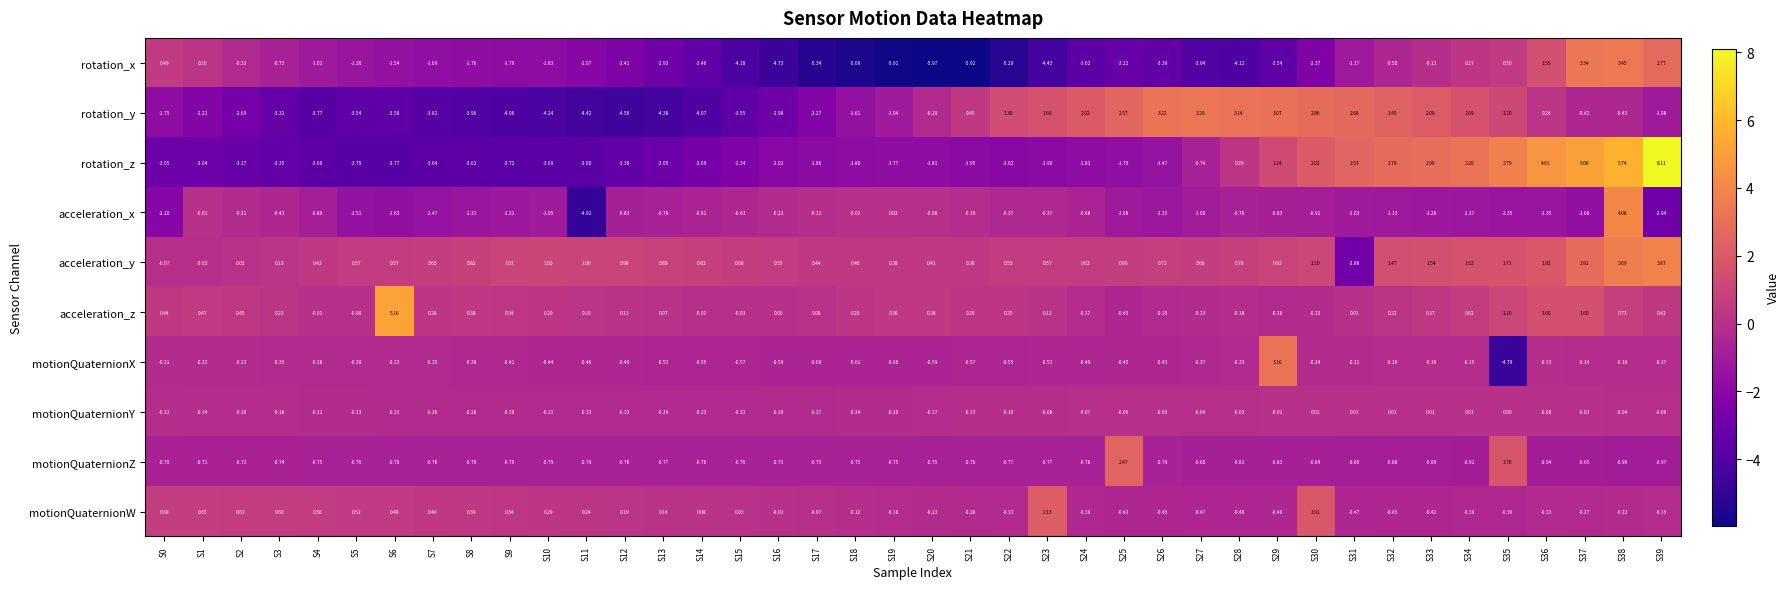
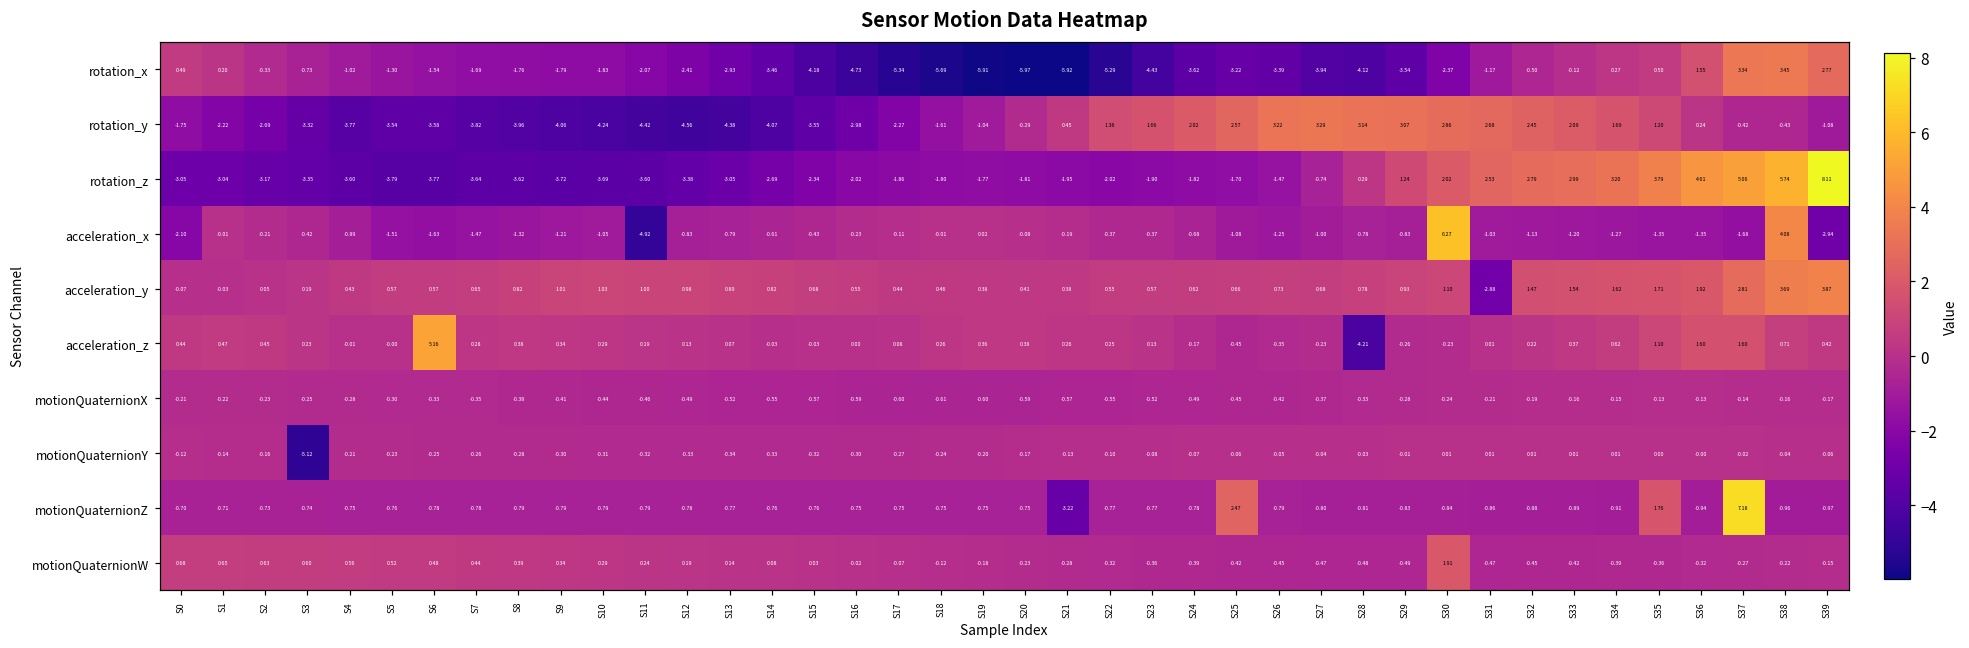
acceleration_x, S30: -0.91 -> 6.27
acceleration_z, S28: -0.18 -> -4.21
motionQuaternionX, S29: 3.16 -> -0.28
motionQuaternionX, S35: -4.79 -> -0.13
motionQuaternionY, S3: -0.18 -> -5.12
motionQuaternionZ, S21: -0.76 -> -3.22
motionQuaternionZ, S37: -0.95 -> 7.18
motionQuaternionW, S23: 2.13 -> -0.36
